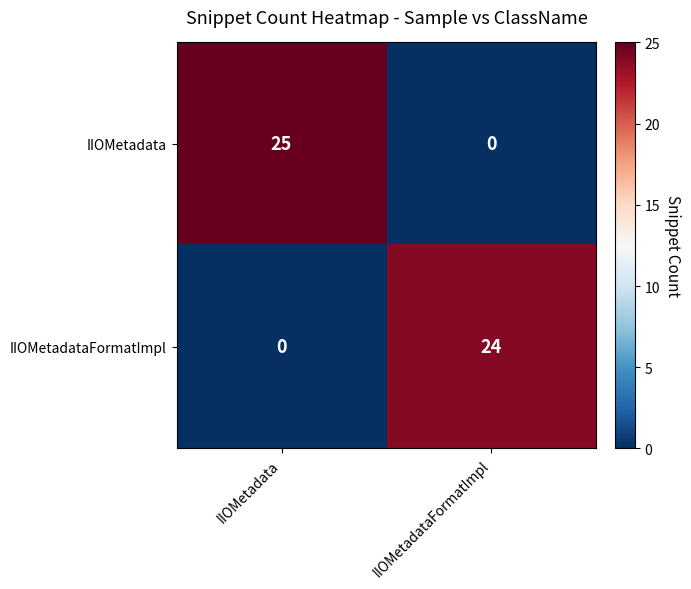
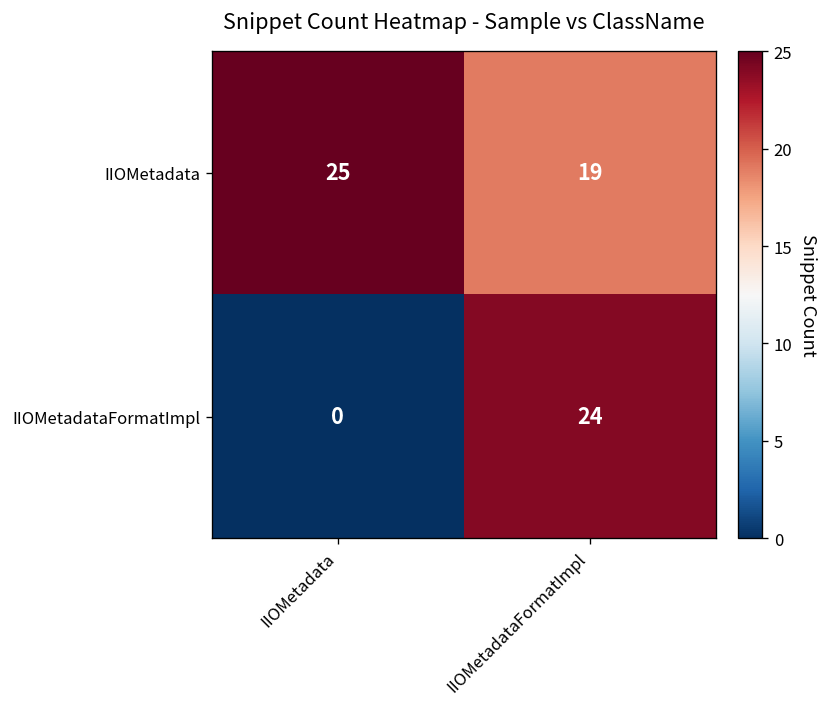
IIOMetadata, IIOMetadataFormatImpl: 0 -> 19
